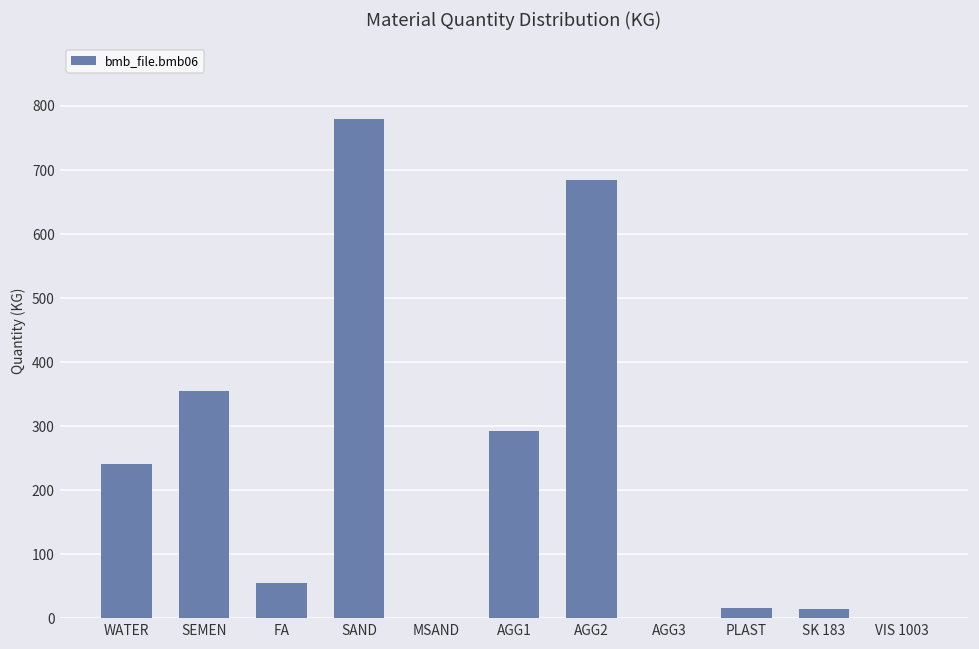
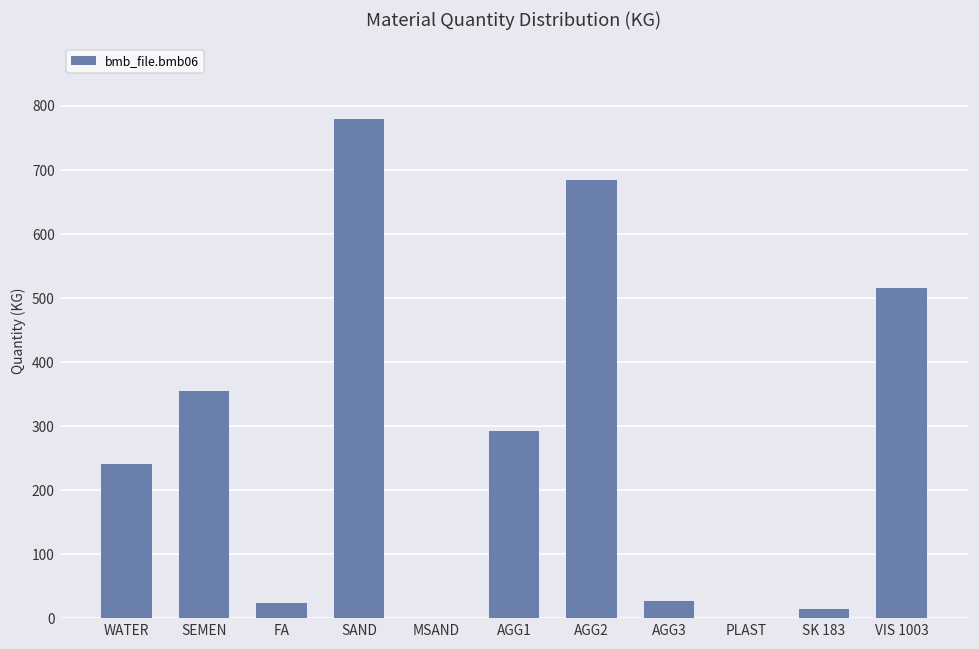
FA: 60 -> 20
AGG3: 0 -> 30
PLAST: 20 -> 0
VIS 1003: 0 -> 520
